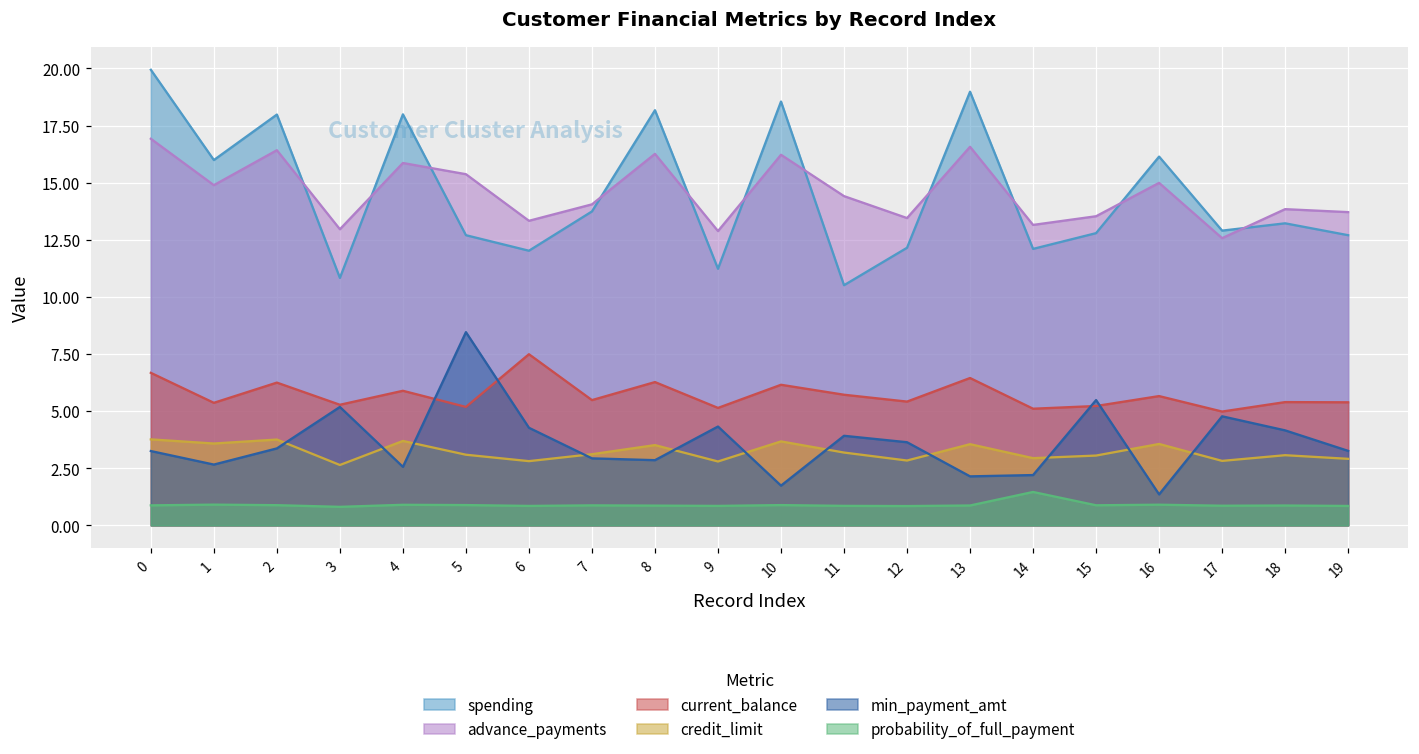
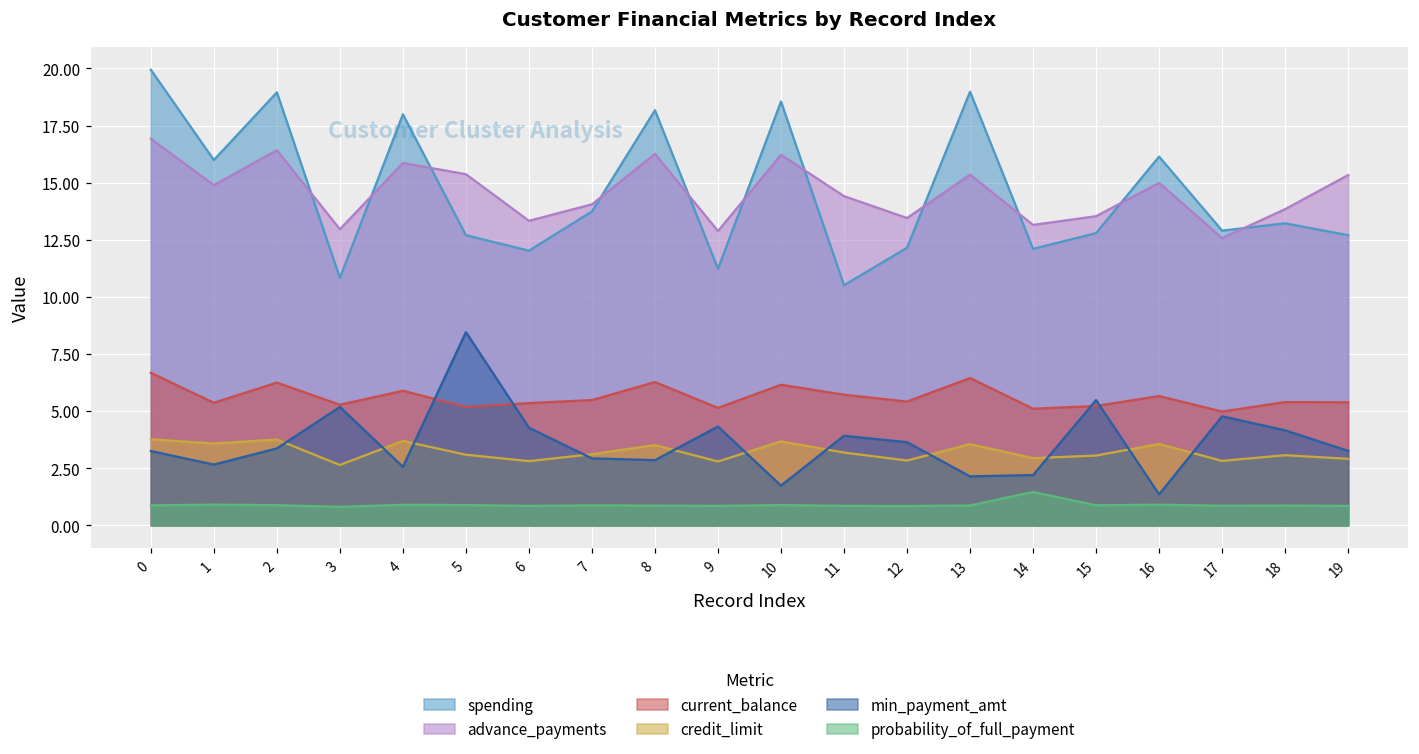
spending, 2: 18.0 -> 19.0
current_balance, 6: 7.5 -> 5.4
advance_payments, 13: 16.6 -> 15.4
advance_payments, 19: 13.7 -> 15.3
